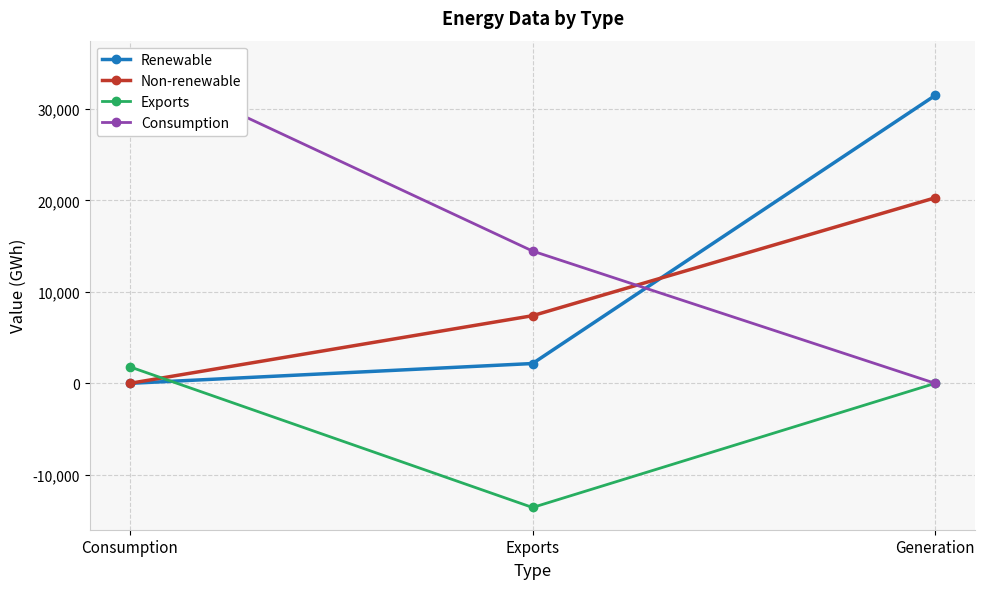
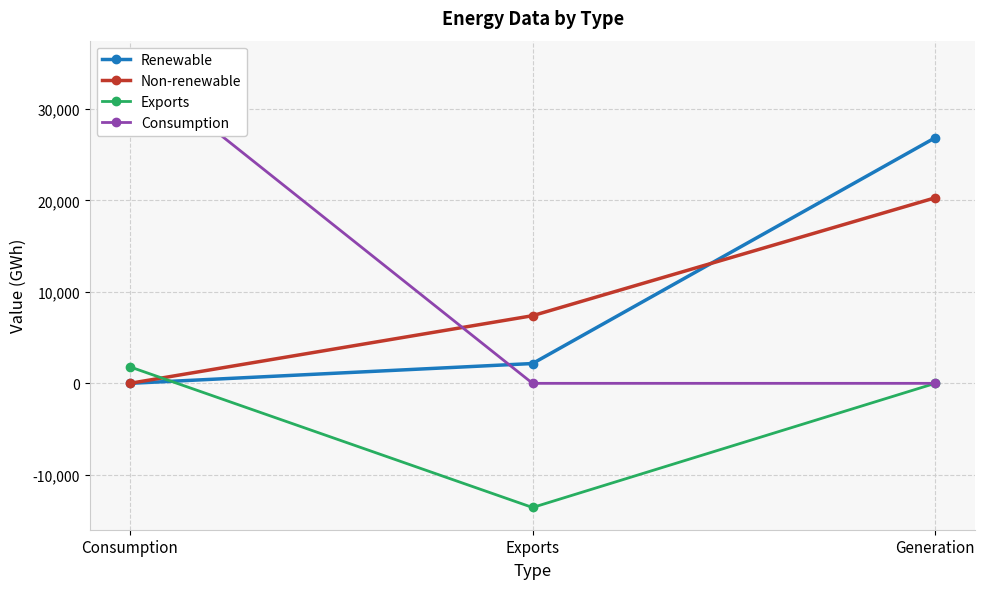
Consumption, Exports: 14,000 -> 0
Renewable, Generation: 31,000 -> 27,000
